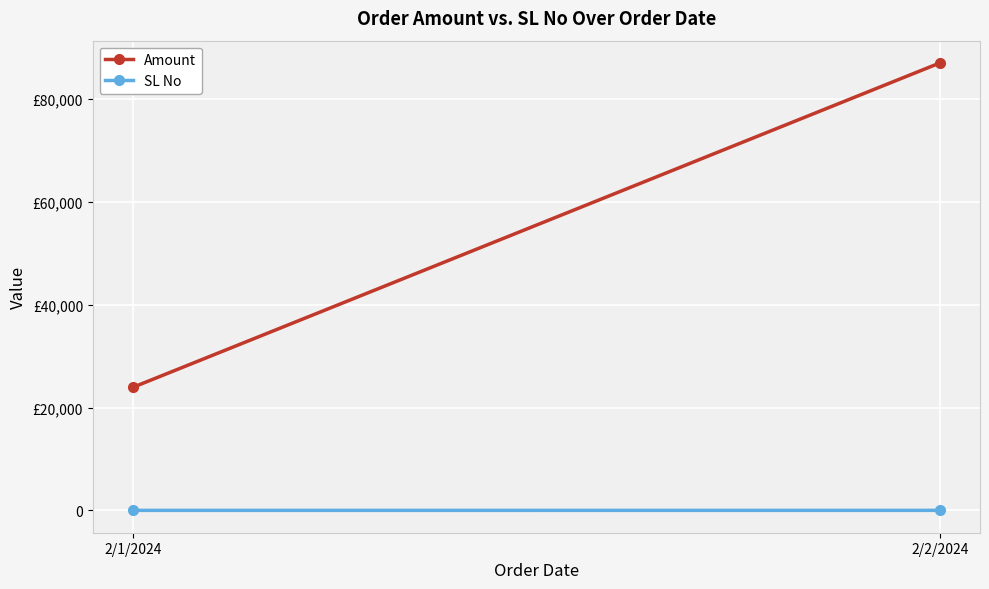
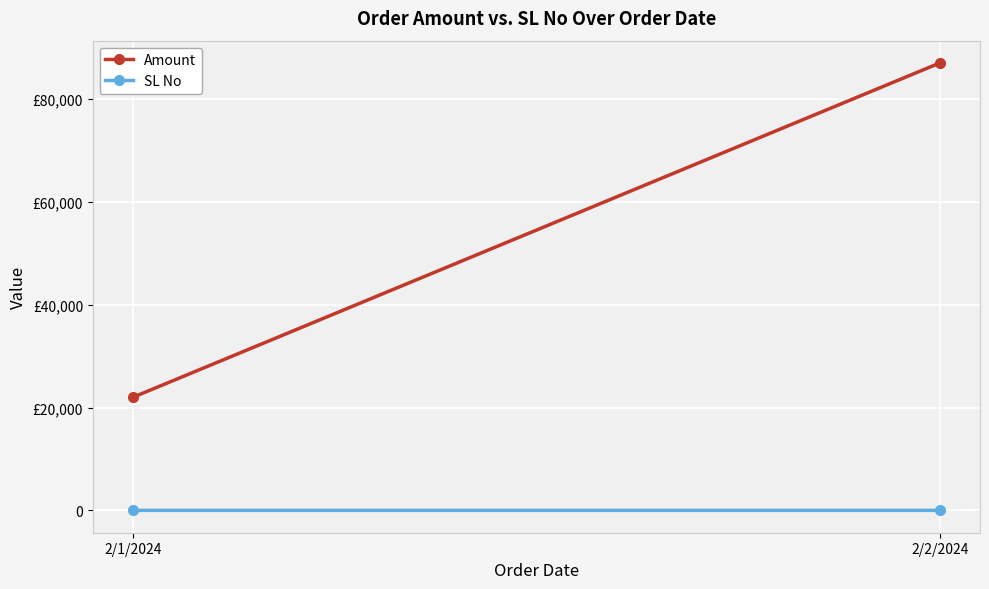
Amount, 2/1/2024: £24,000 -> £22,000
